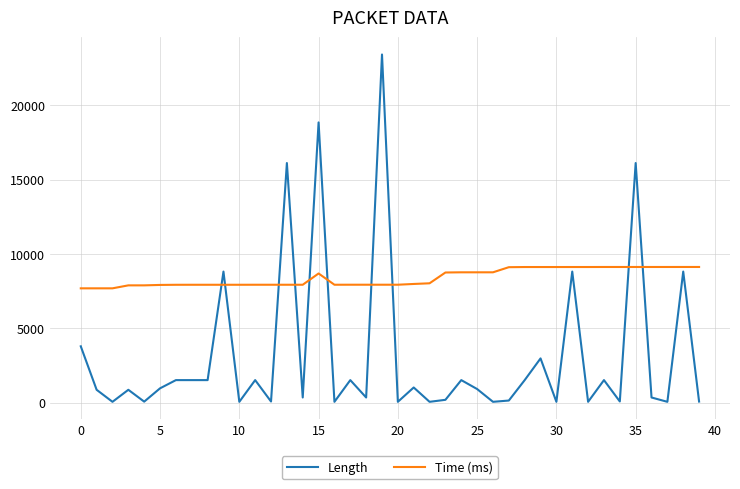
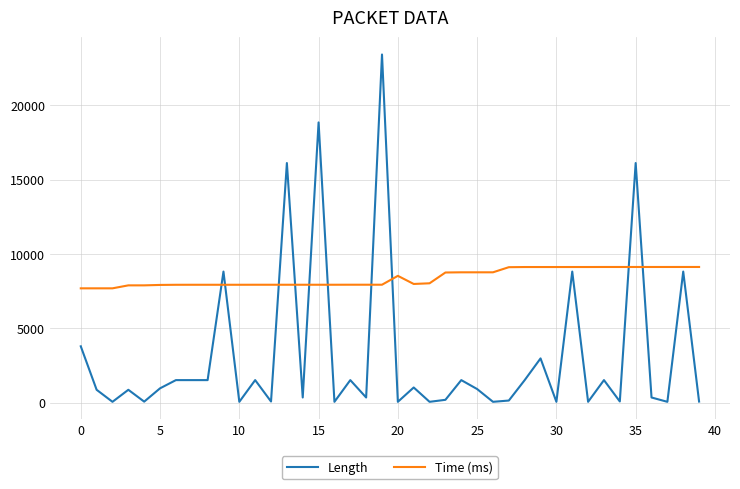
Time (ms), 15: 8700 -> 7900
Time (ms), 20: 7900 -> 8500
